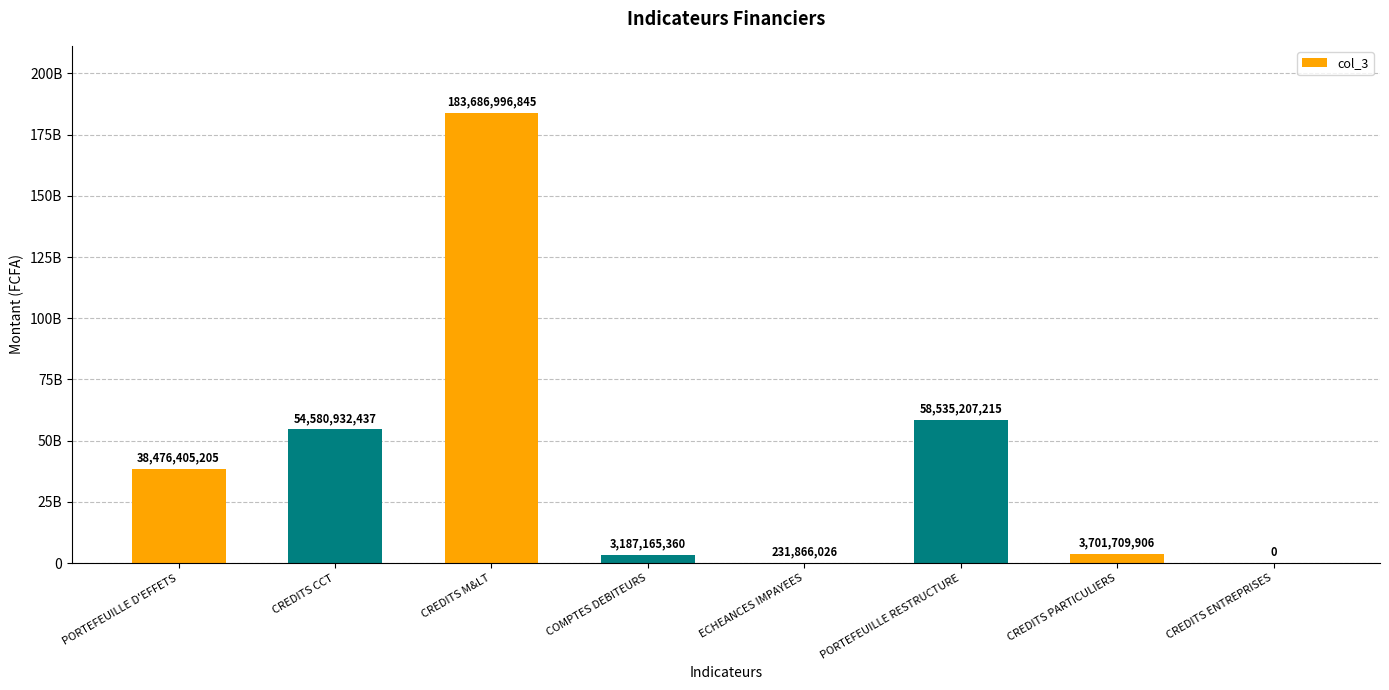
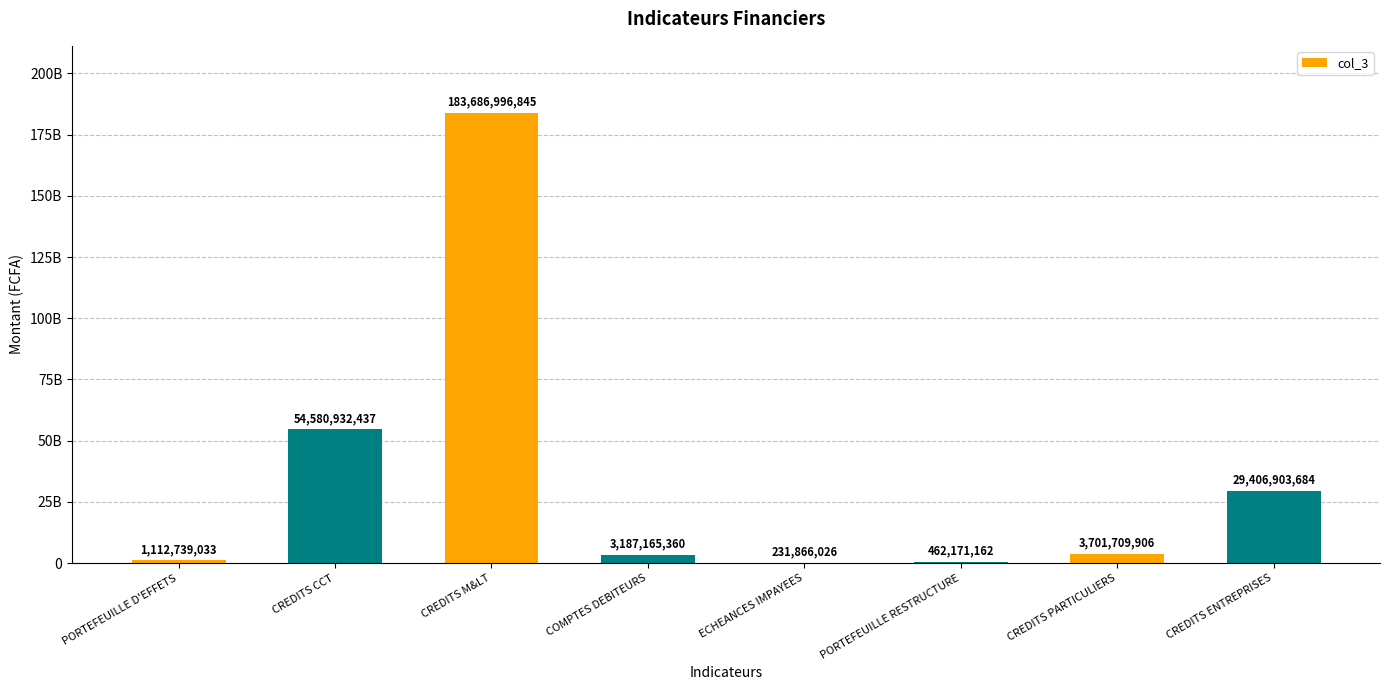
PORTEFEUILLE D'EFFETS: 38,476,405,205 -> 1,112,739,033
PORTEFEUILLE RESTRUCTURE: 58,535,207,215 -> 462,171,162
CREDITS ENTREPRISES: 0 -> 29,406,903,684
